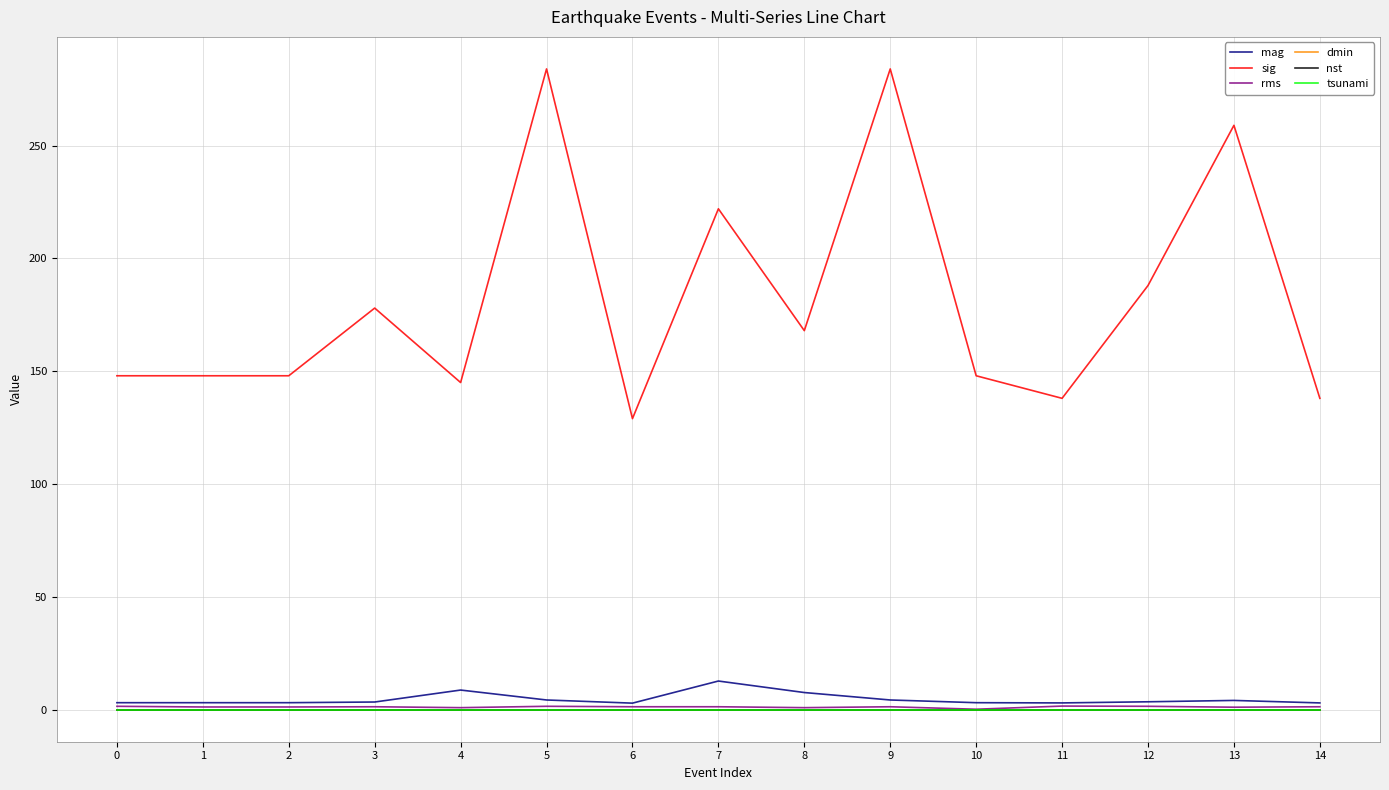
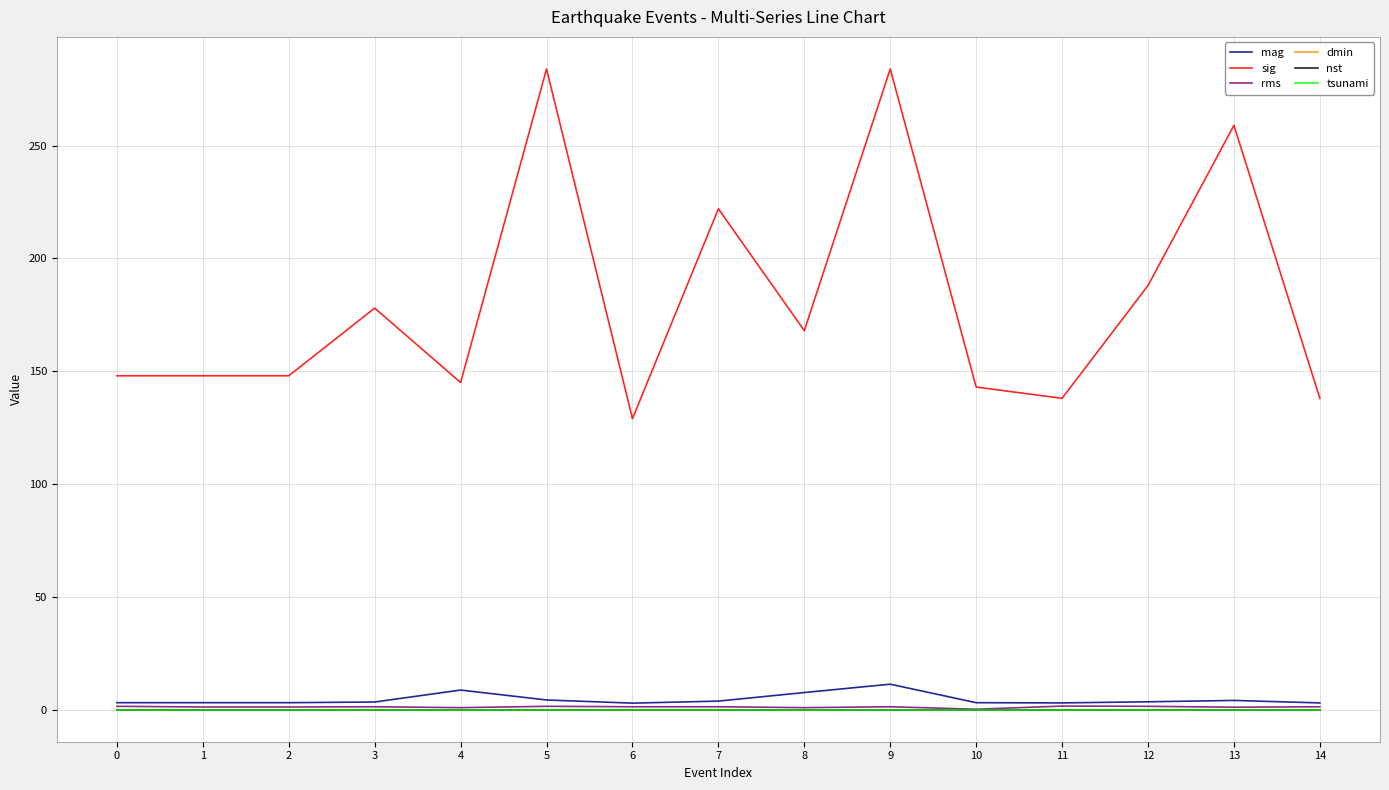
mag, 7: 13 -> 4
mag, 9: 4 -> 11
sig, 10: 148 -> 143
